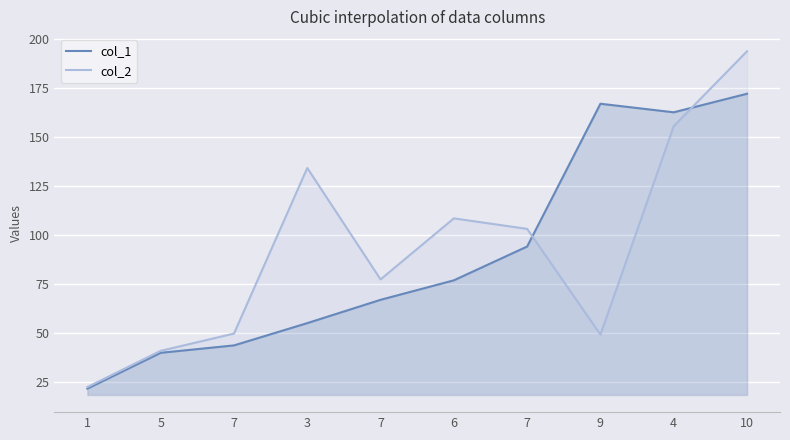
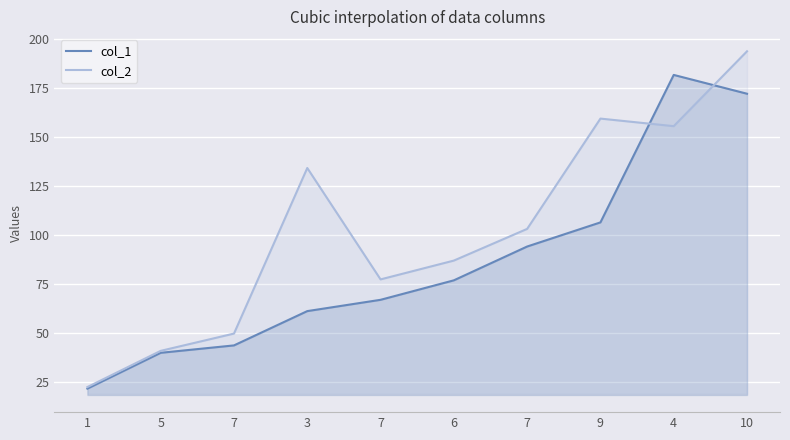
col_1, 3: 55 -> 61
col_2, 6: 109 -> 87
col_1, 9: 167 -> 106
col_2, 9: 49 -> 159
col_1, 4: 163 -> 182
